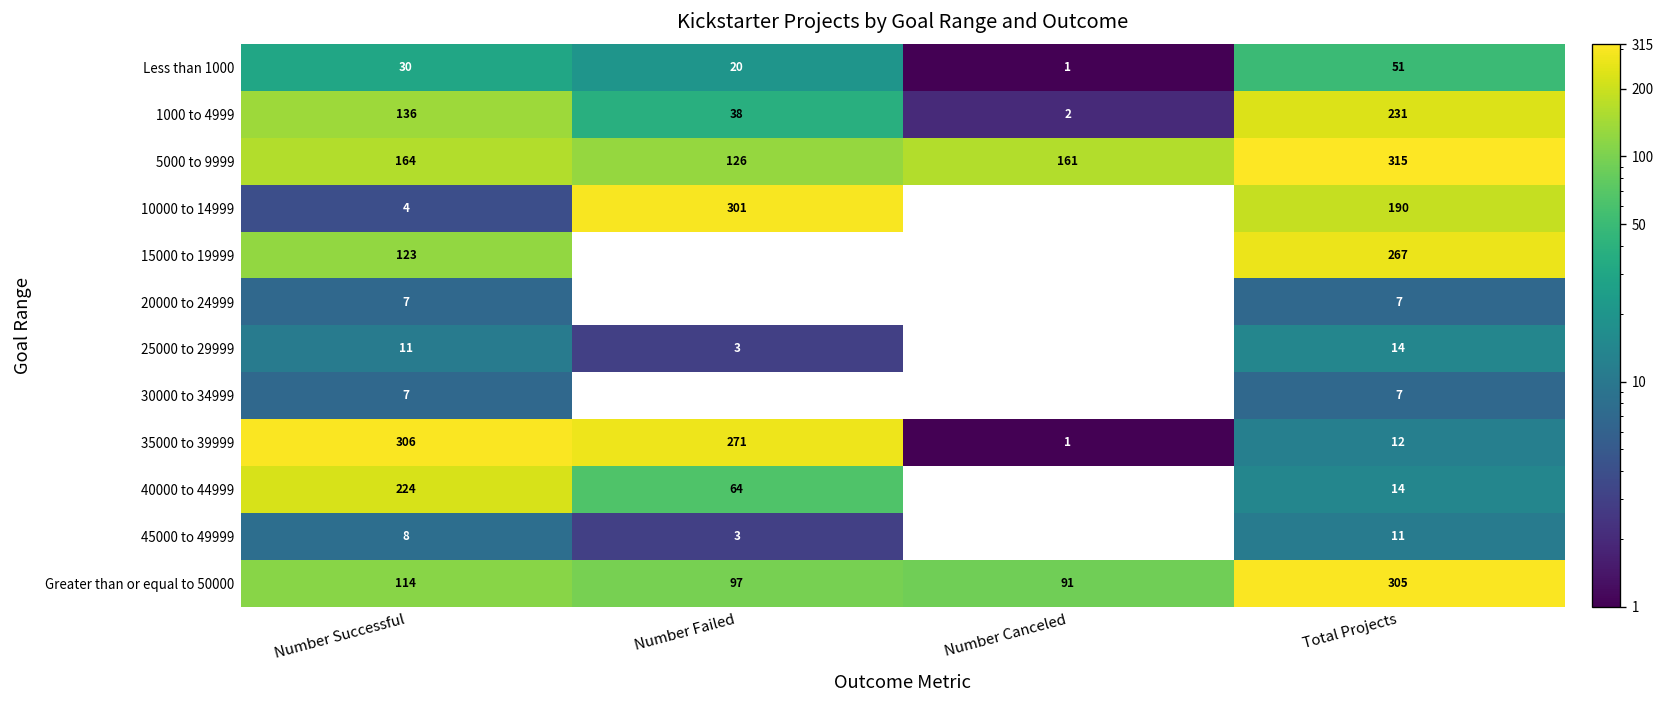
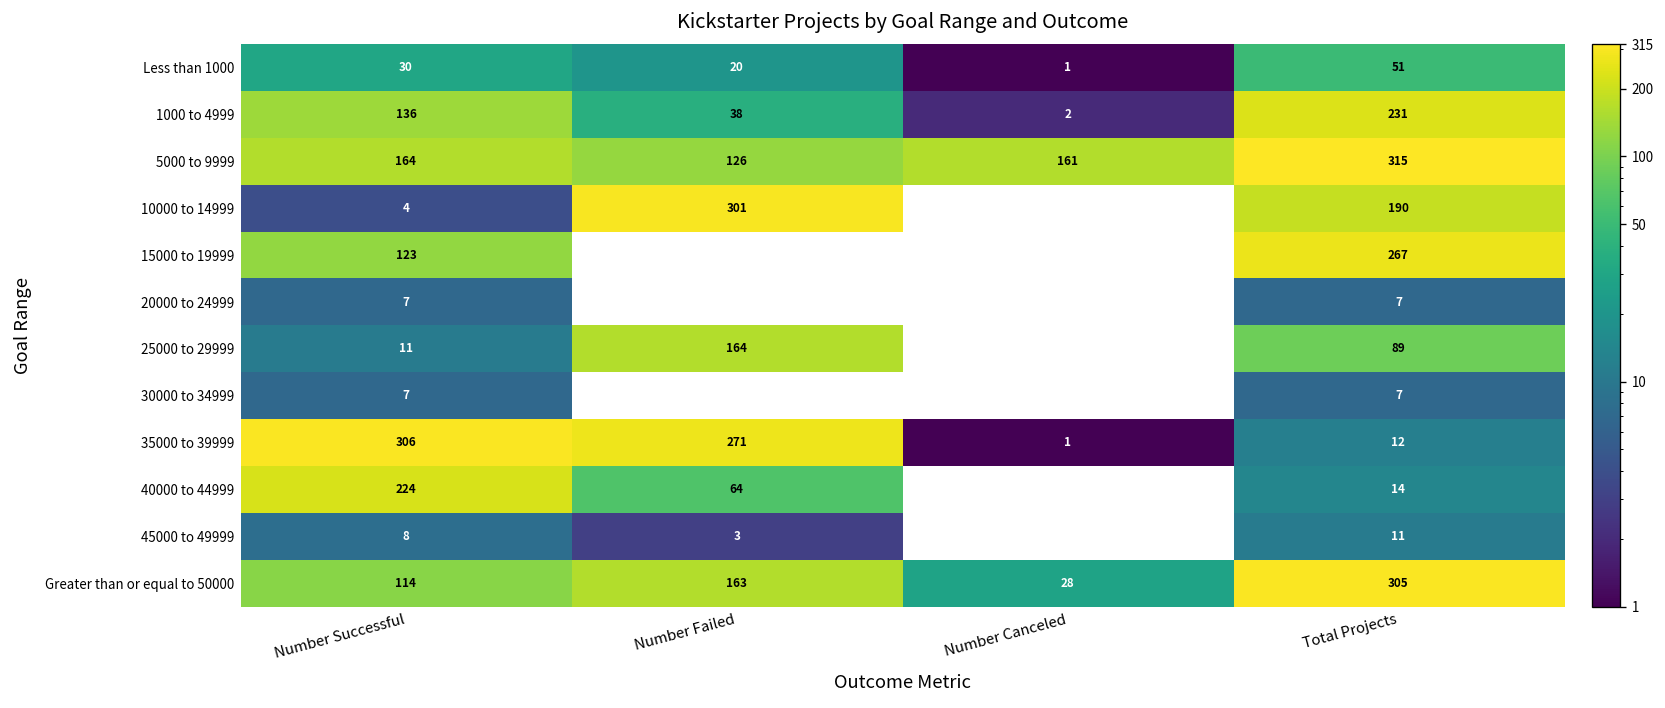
25000 to 29999, Number Failed: 3 -> 164
25000 to 29999, Total Projects: 14 -> 89
Greater than or equal to 50000, Number Failed: 97 -> 163
Greater than or equal to 50000, Number Canceled: 91 -> 28
